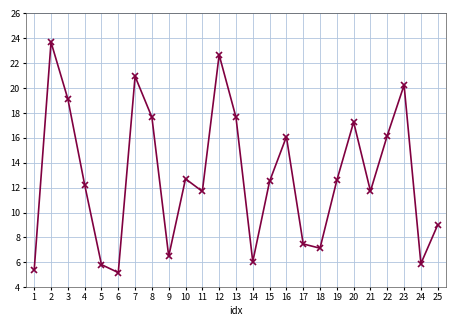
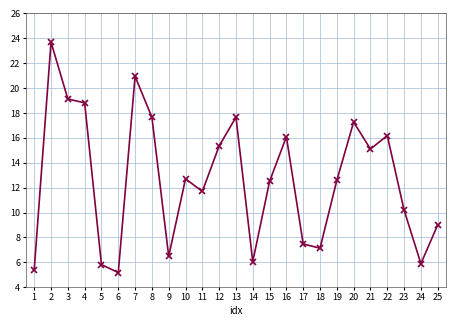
4: 12.2 -> 18.8
12: 22.7 -> 15.4
21: 11.7 -> 15.1
23: 20.2 -> 10.2
